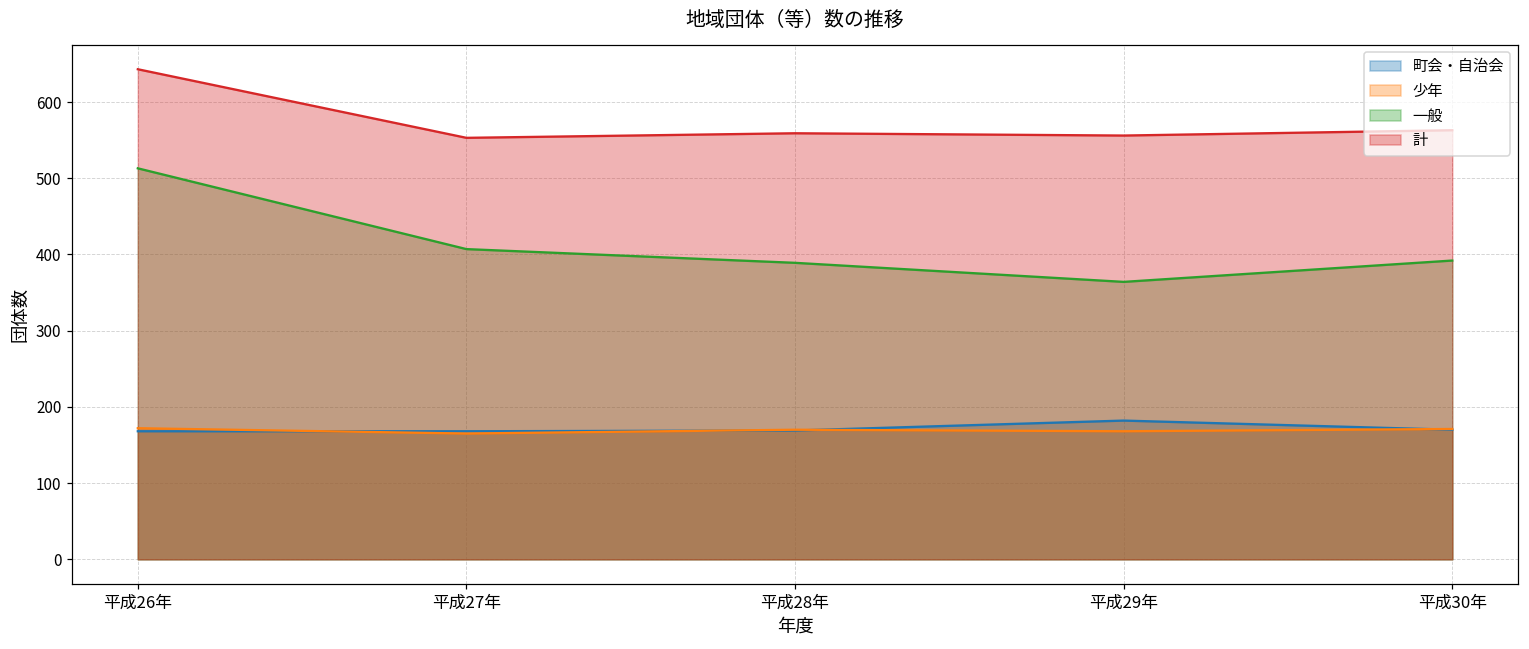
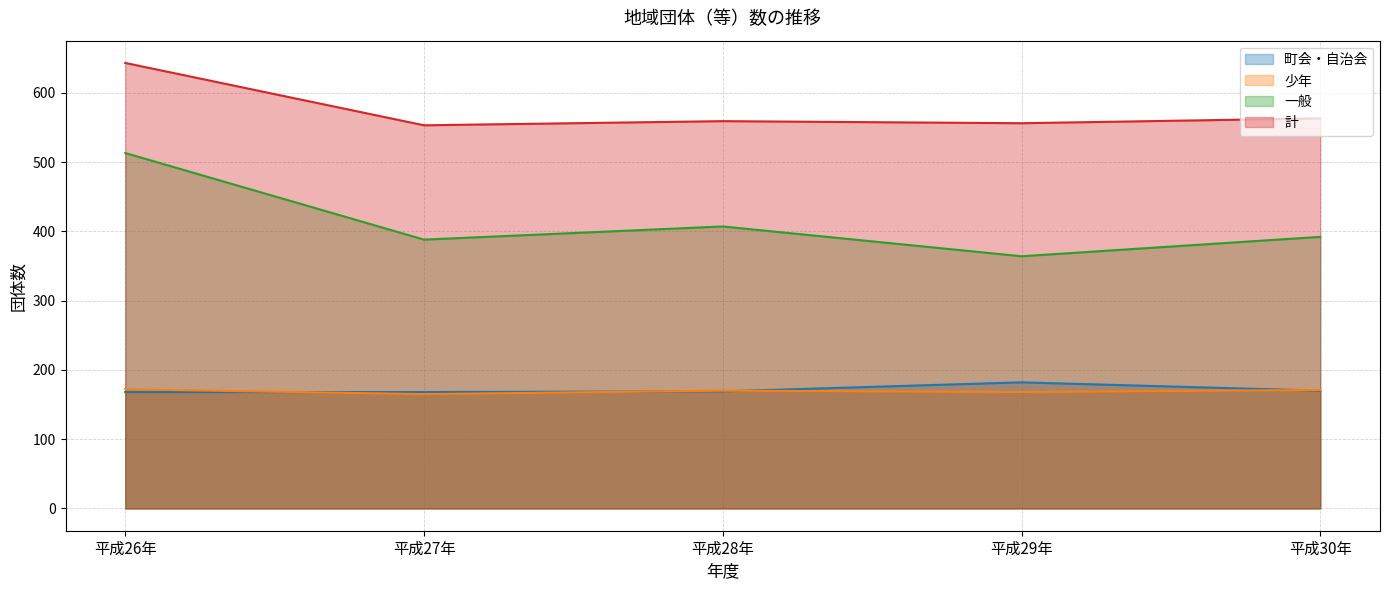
一般, 平成27年: 410 -> 390
一般, 平成28年: 390 -> 410
